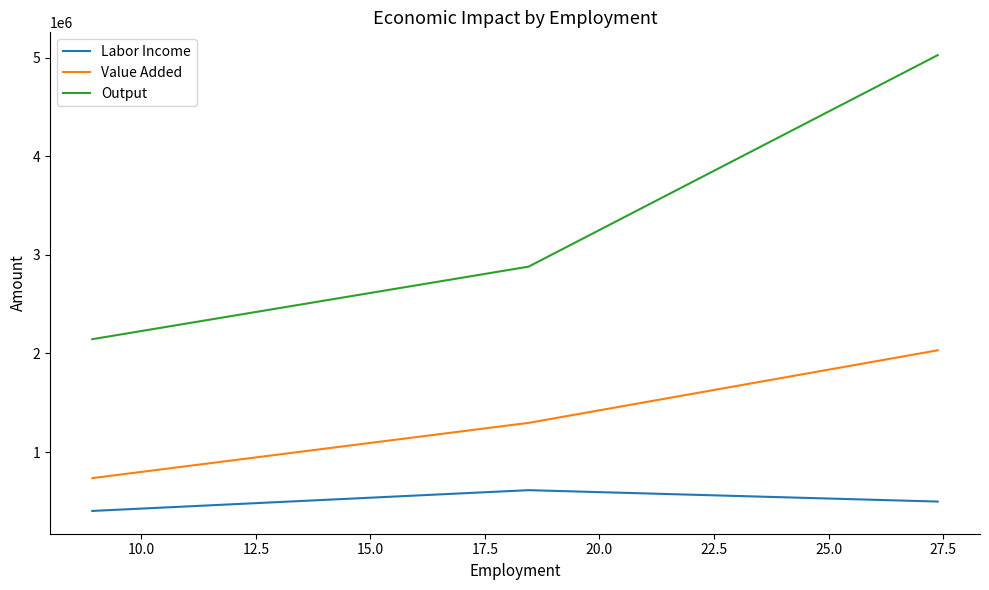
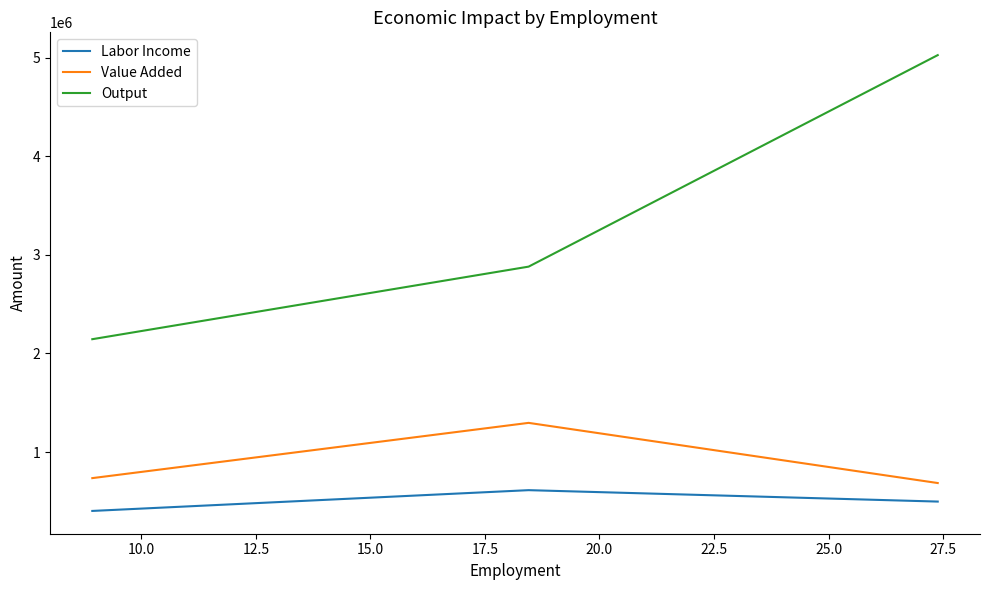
Value Added, 27.5: 2000000 -> 700000
